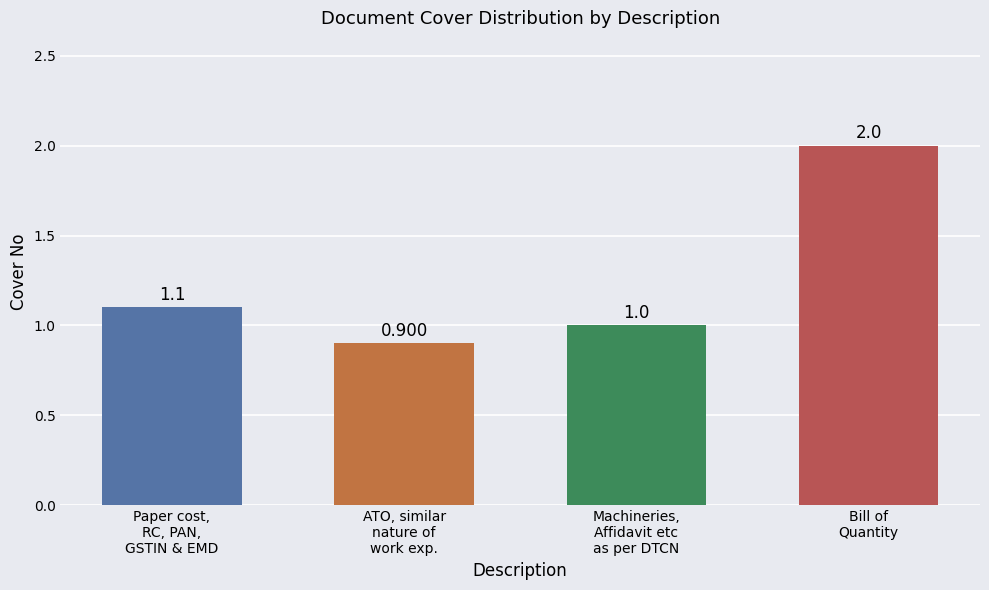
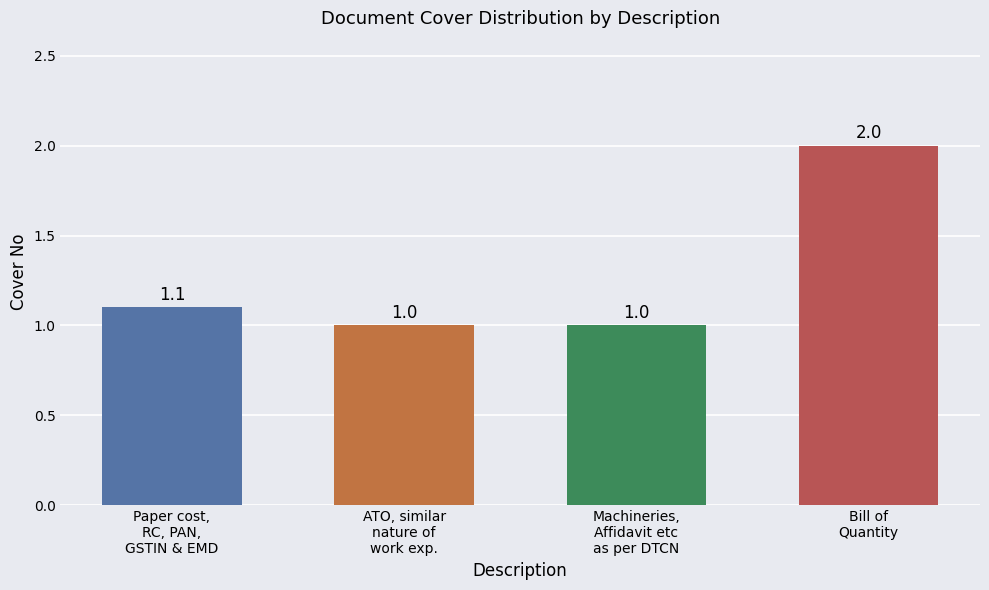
ATO, similar nature of work exp.: 0.900 -> 1.0
